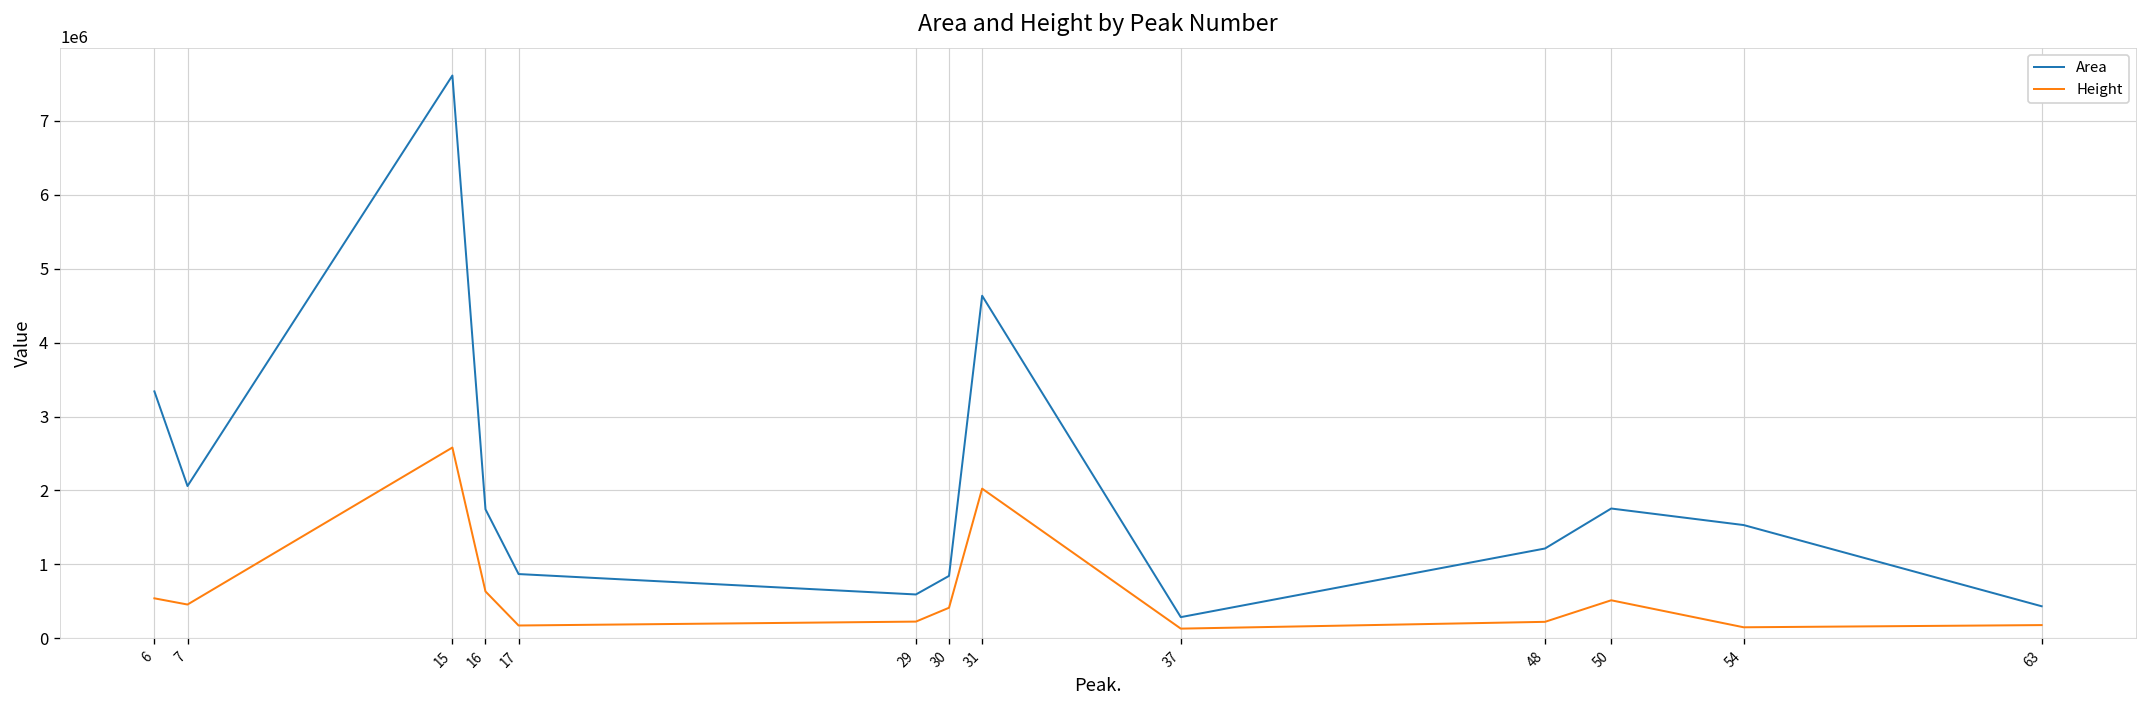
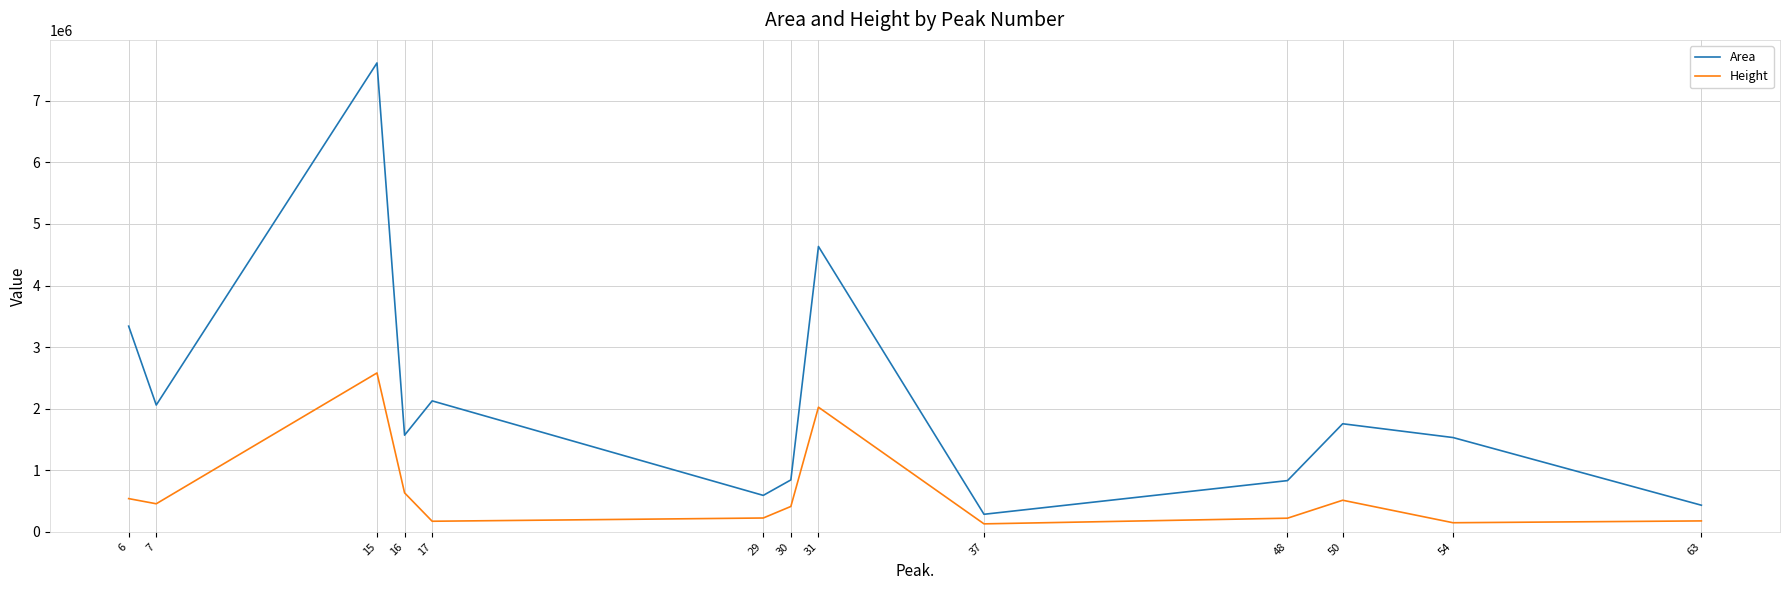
Area, 16: 1700000 -> 1600000
Area, 17: 900000 -> 2100000
Area, 48: 1200000 -> 800000
